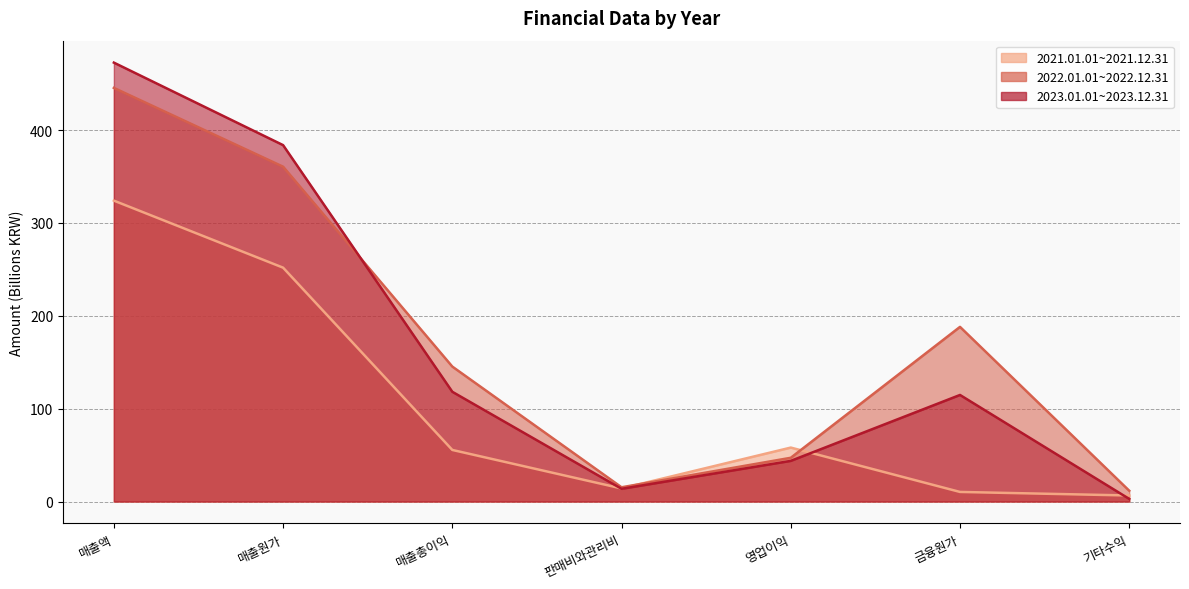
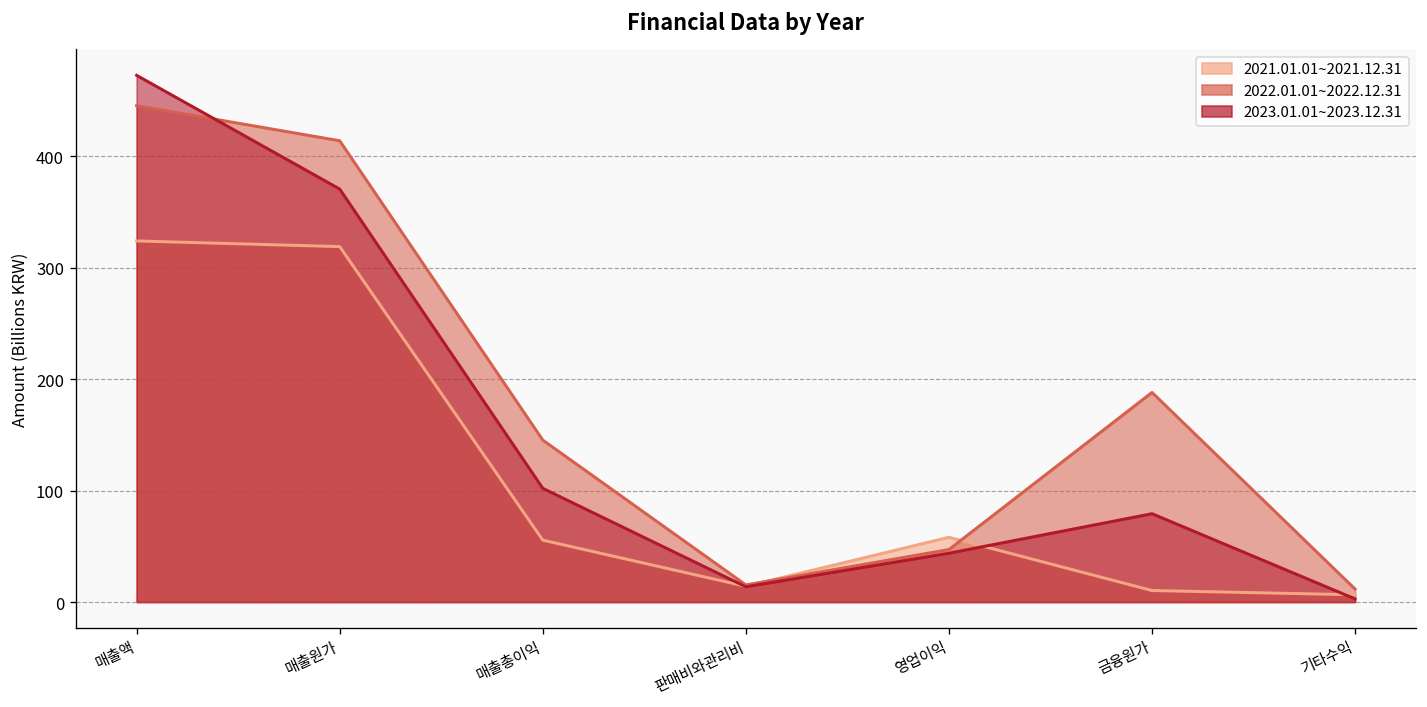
2021.01.01~2021.12.31, 매출원가: 250 -> 320
2022.01.01~2022.12.31, 매출원가: 360 -> 410
2023.01.01~2023.12.31, 매출원가: 380 -> 370
2023.01.01~2023.12.31, 매출총이익: 120 -> 100
2023.01.01~2023.12.31, 금융원가: 110 -> 80
